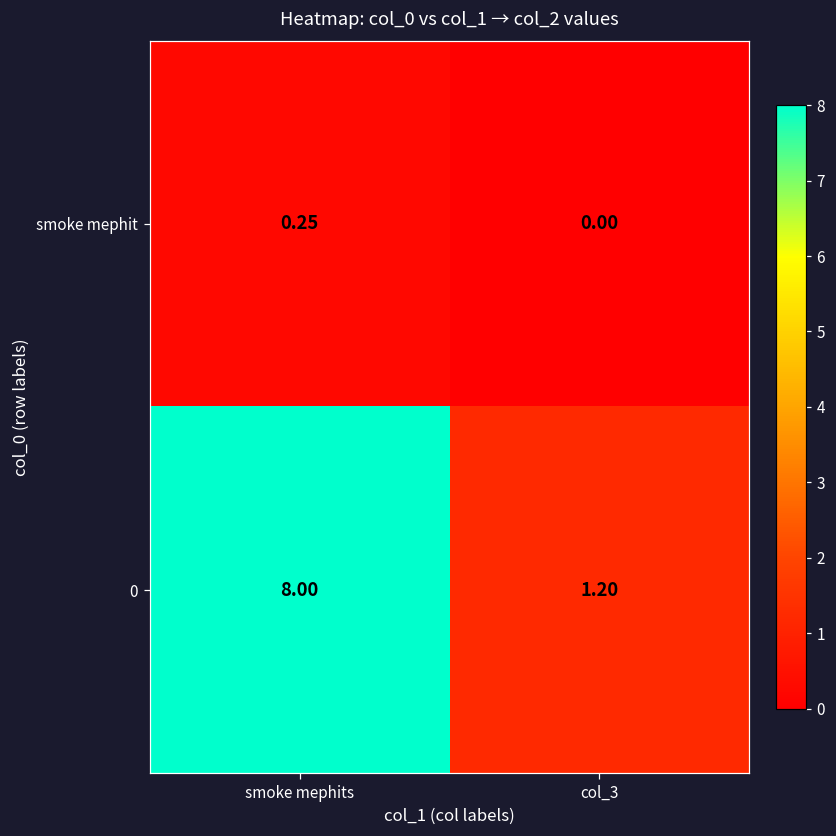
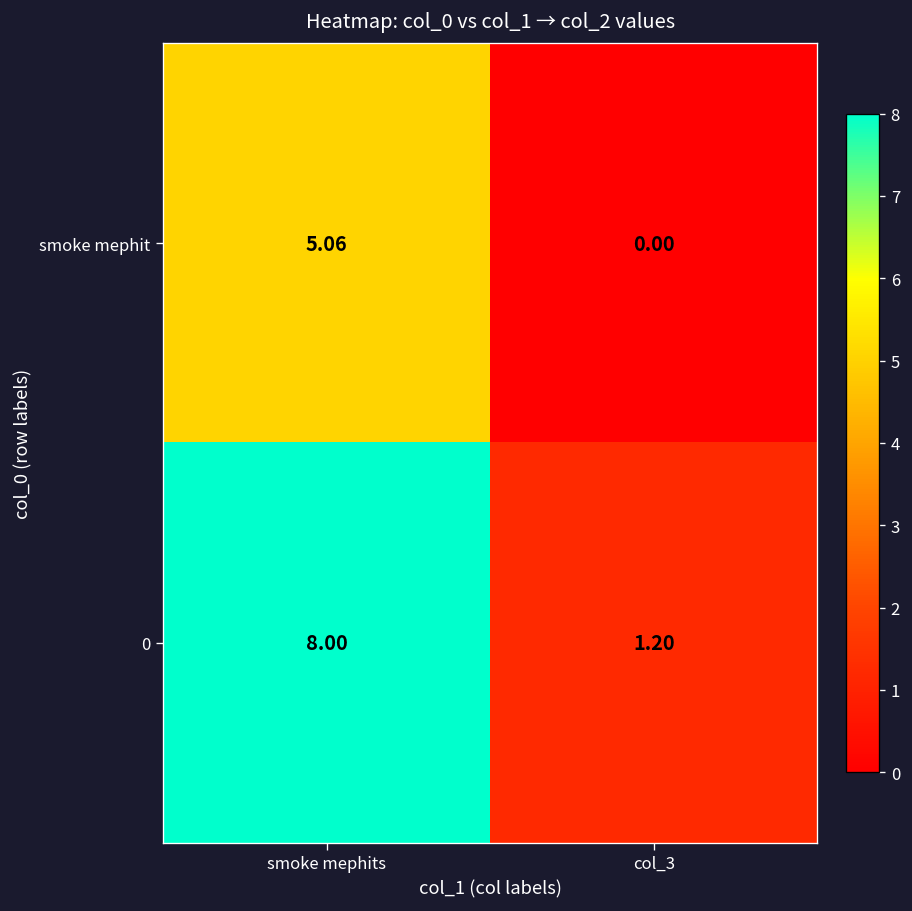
smoke mephit, smoke mephits: 0.25 -> 5.06
